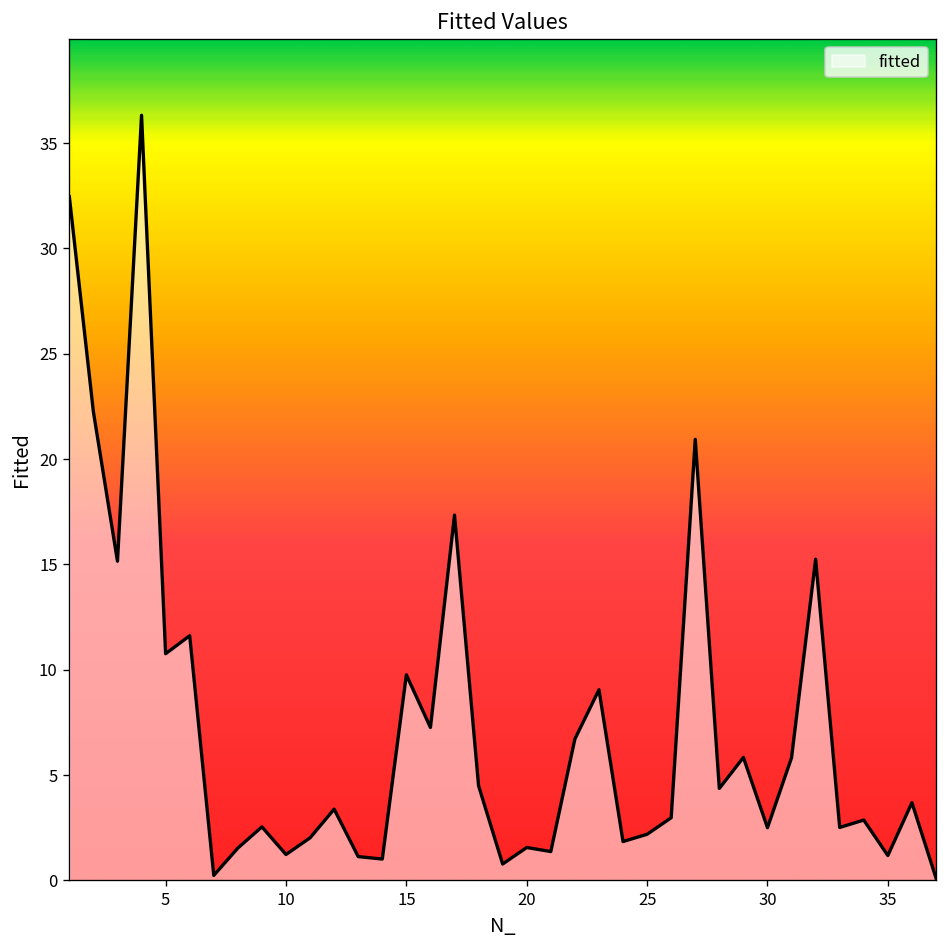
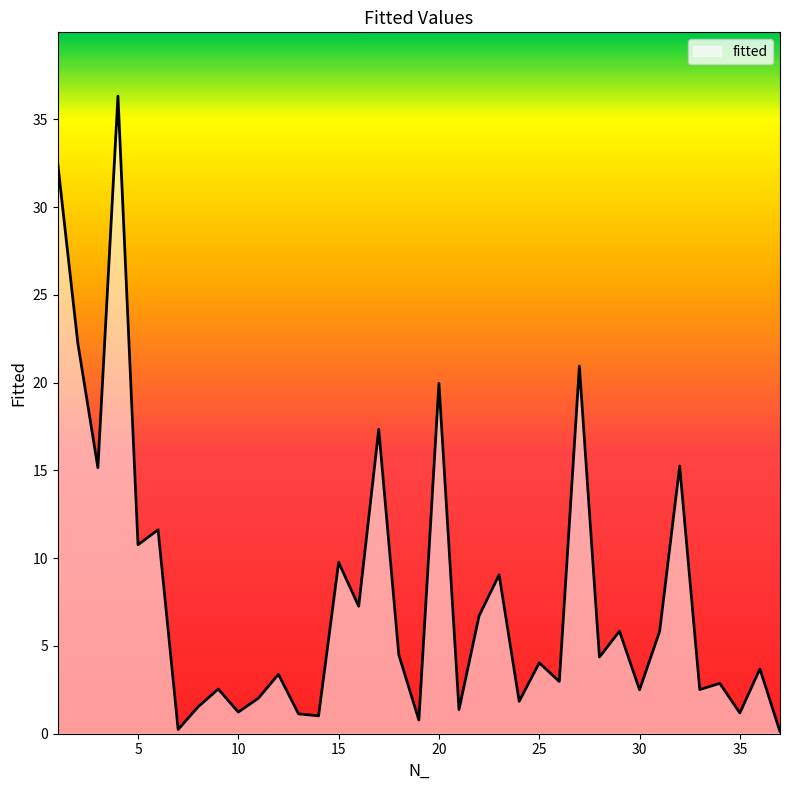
20: 1.6 -> 20.0
25: 2.2 -> 4.0
